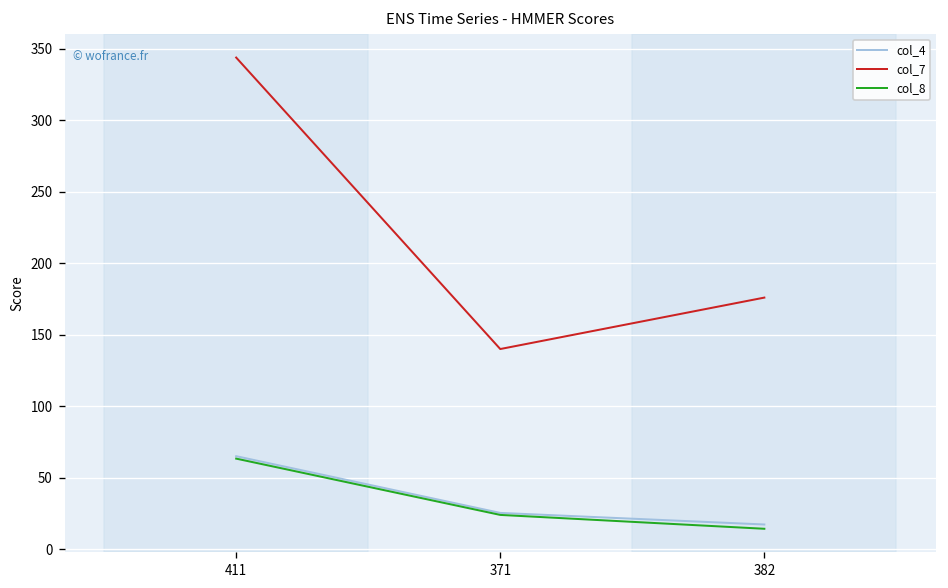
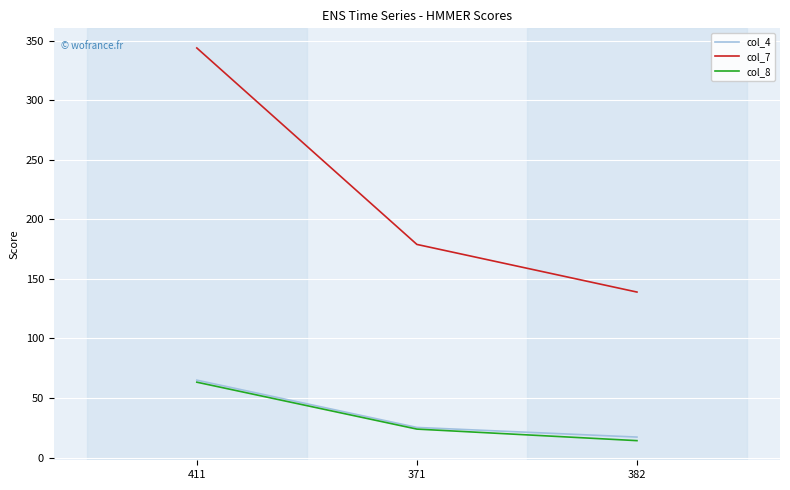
col_7, 371: 140 -> 179
col_7, 382: 176 -> 139
